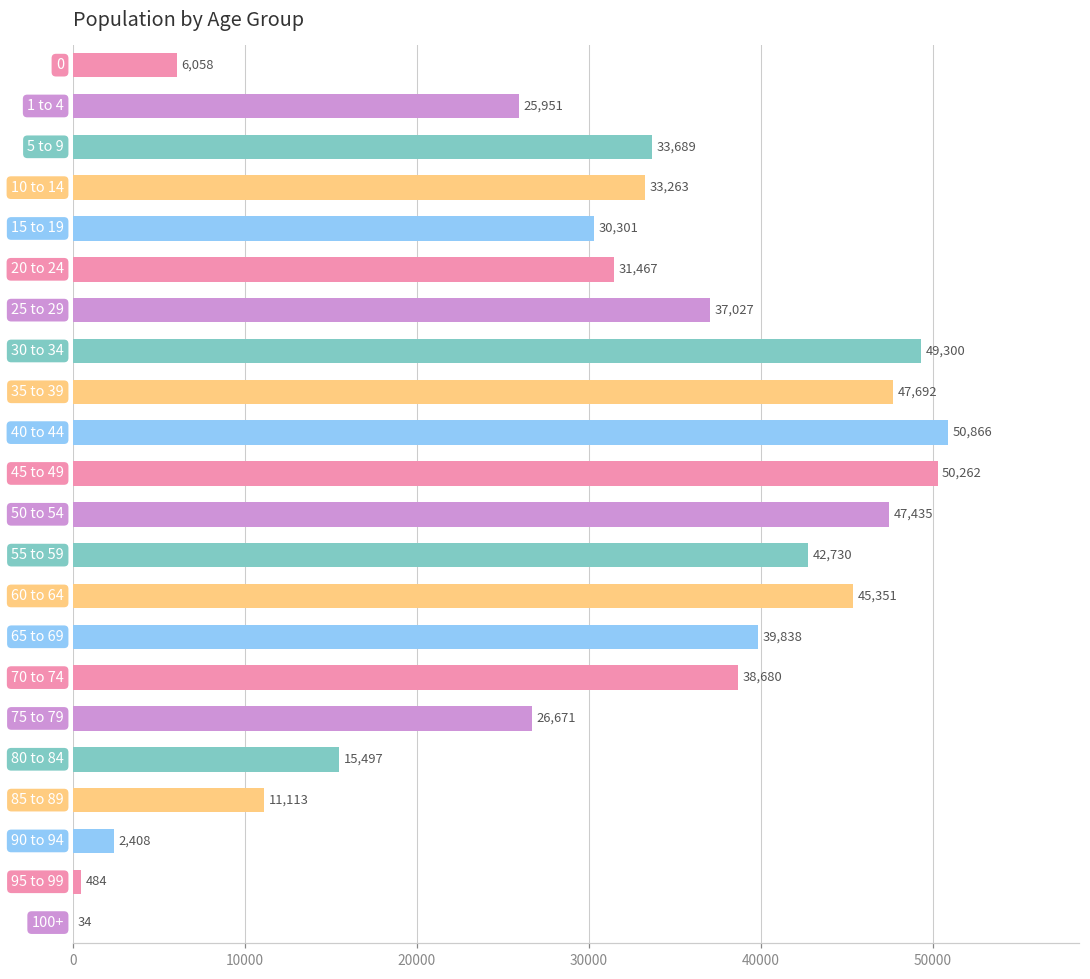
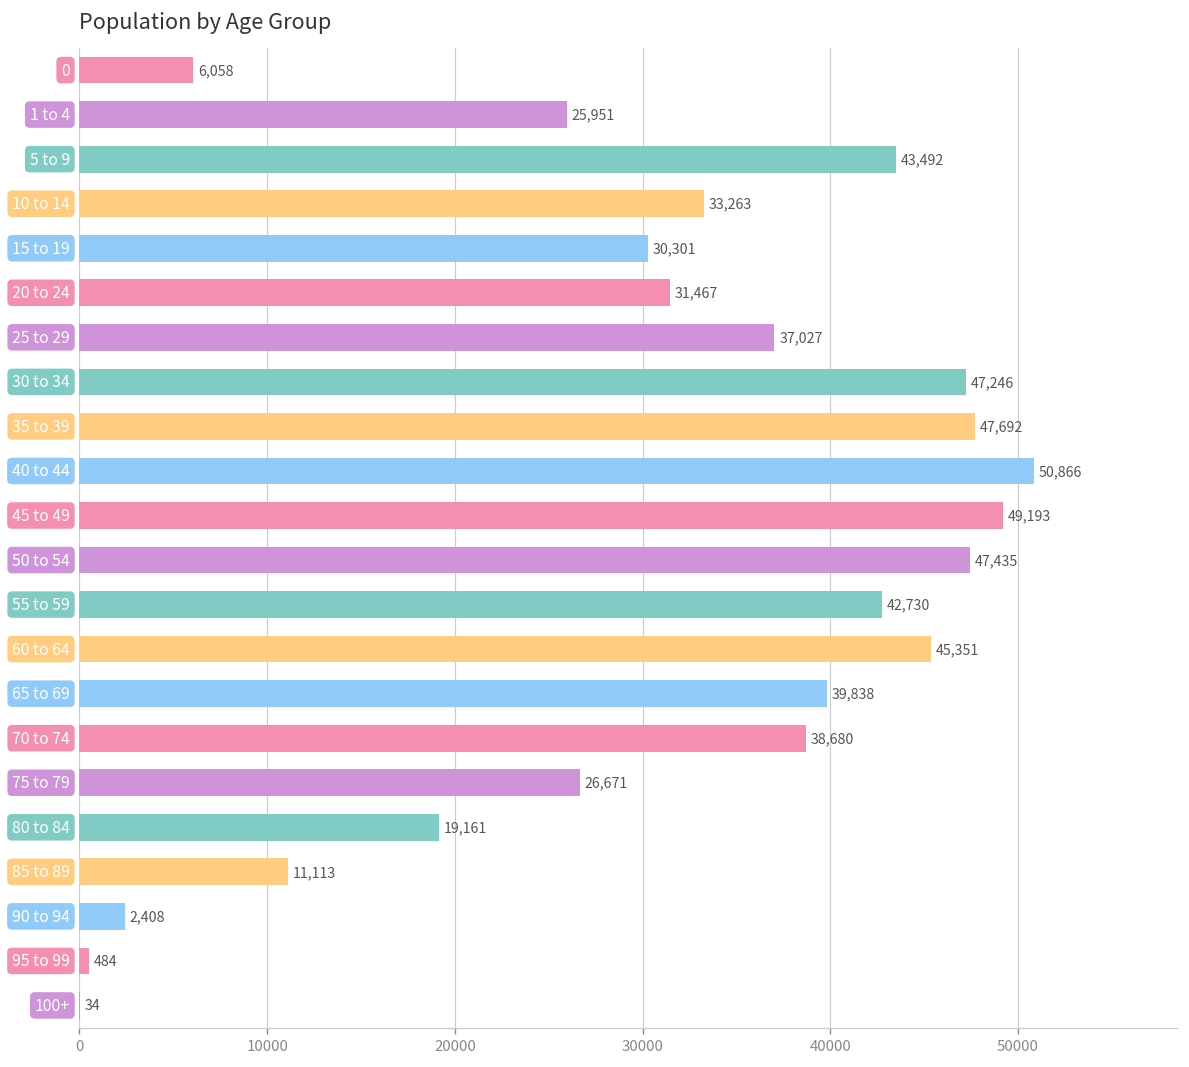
5 to 9: 33,689 -> 43,492
30 to 34: 49,300 -> 47,246
45 to 49: 50,262 -> 49,193
80 to 84: 15,497 -> 19,161
